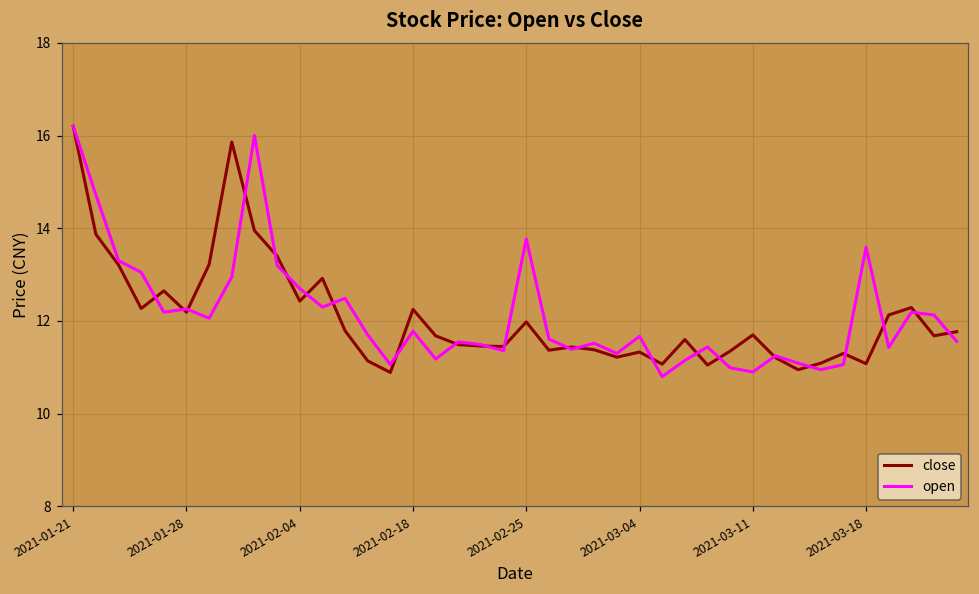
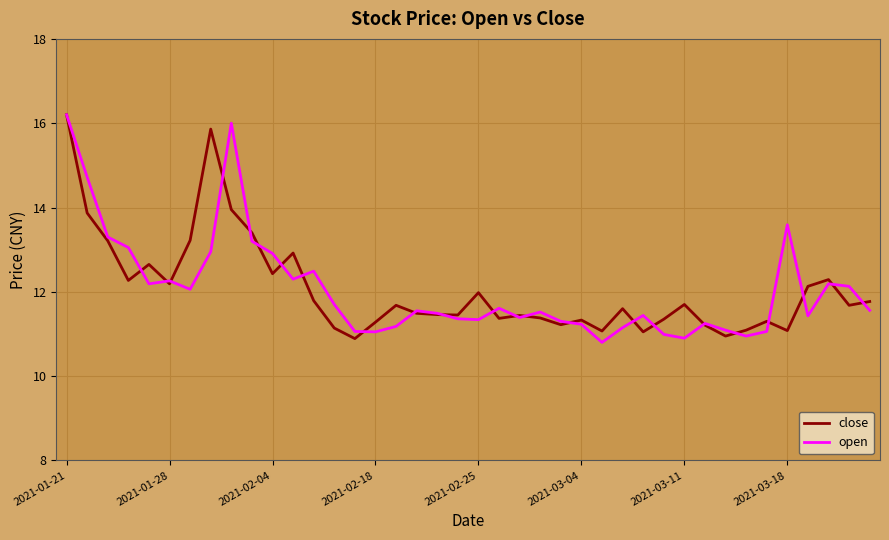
open, 2021-02-04: 12.7 -> 12.9
close, 2021-02-18: 12.3 -> 11.3
open, 2021-02-18: 11.8 -> 11.1
open, 2021-02-25: 13.8 -> 11.3
open, 2021-03-04: 11.7 -> 11.2
